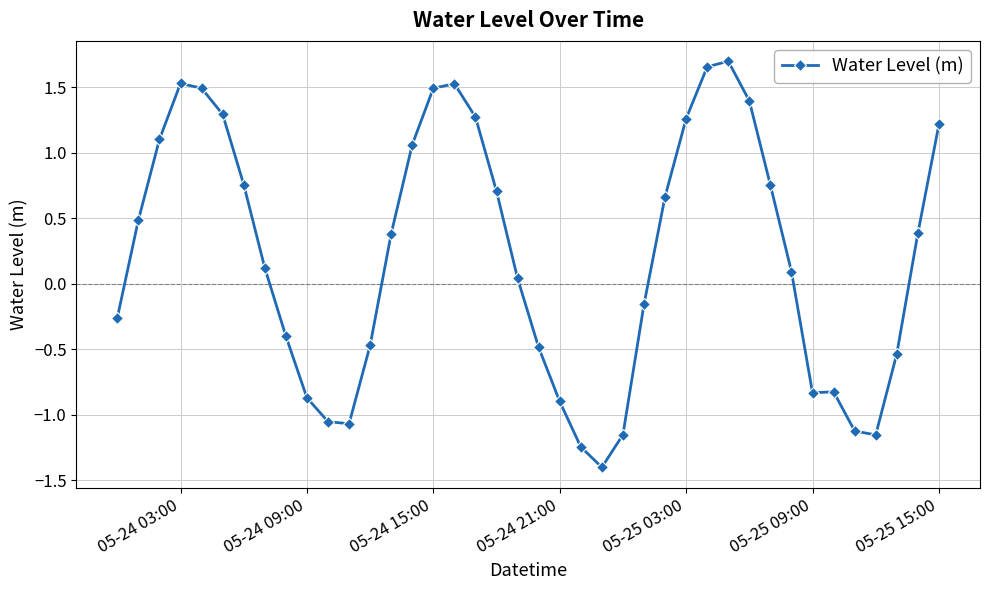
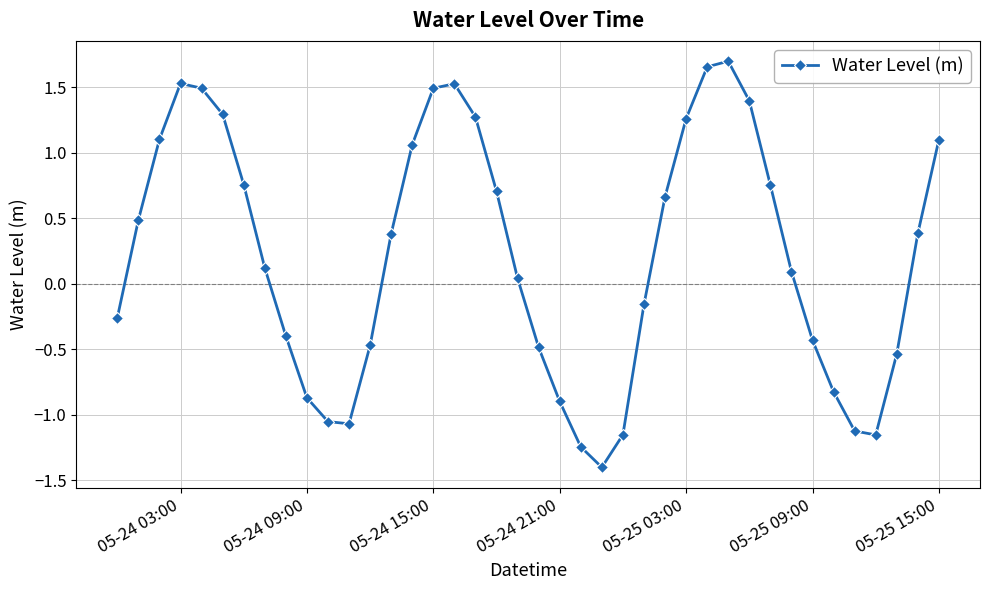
05-25 09:00: -0.83 -> -0.43
05-25 15:00: 1.22 -> 1.10
